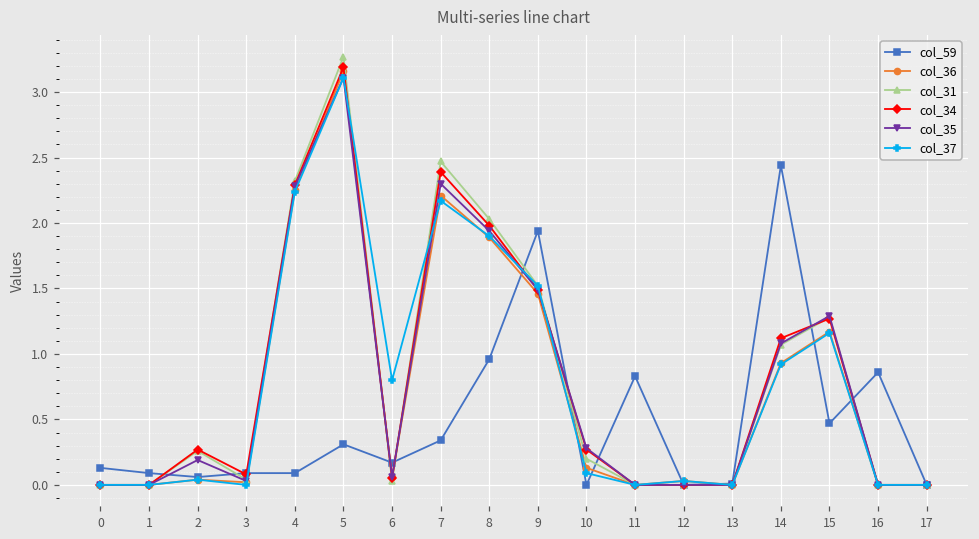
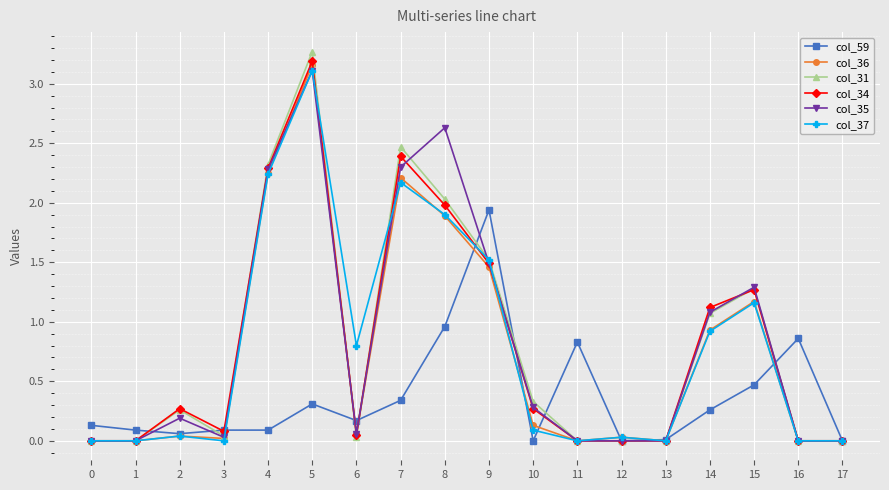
col_35, 8: 1.94 -> 2.63
col_31, 10: 0.20 -> 0.33
col_59, 14: 2.44 -> 0.26
